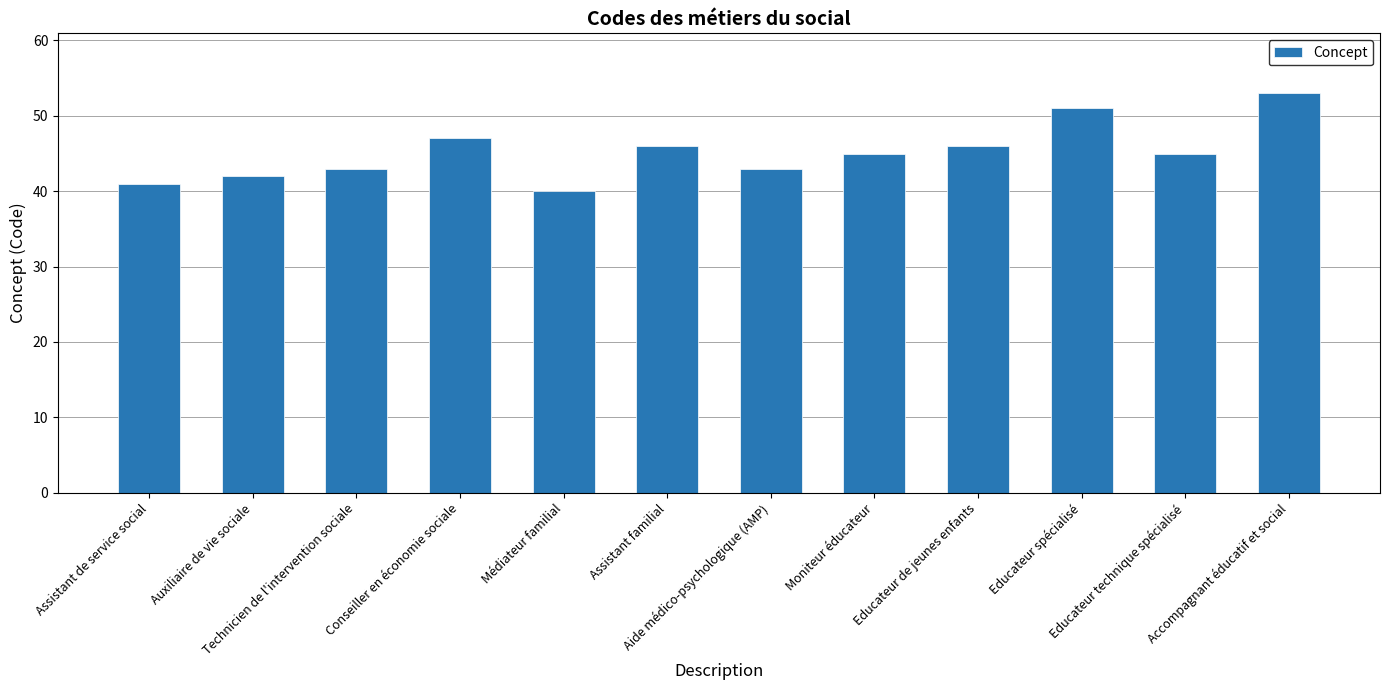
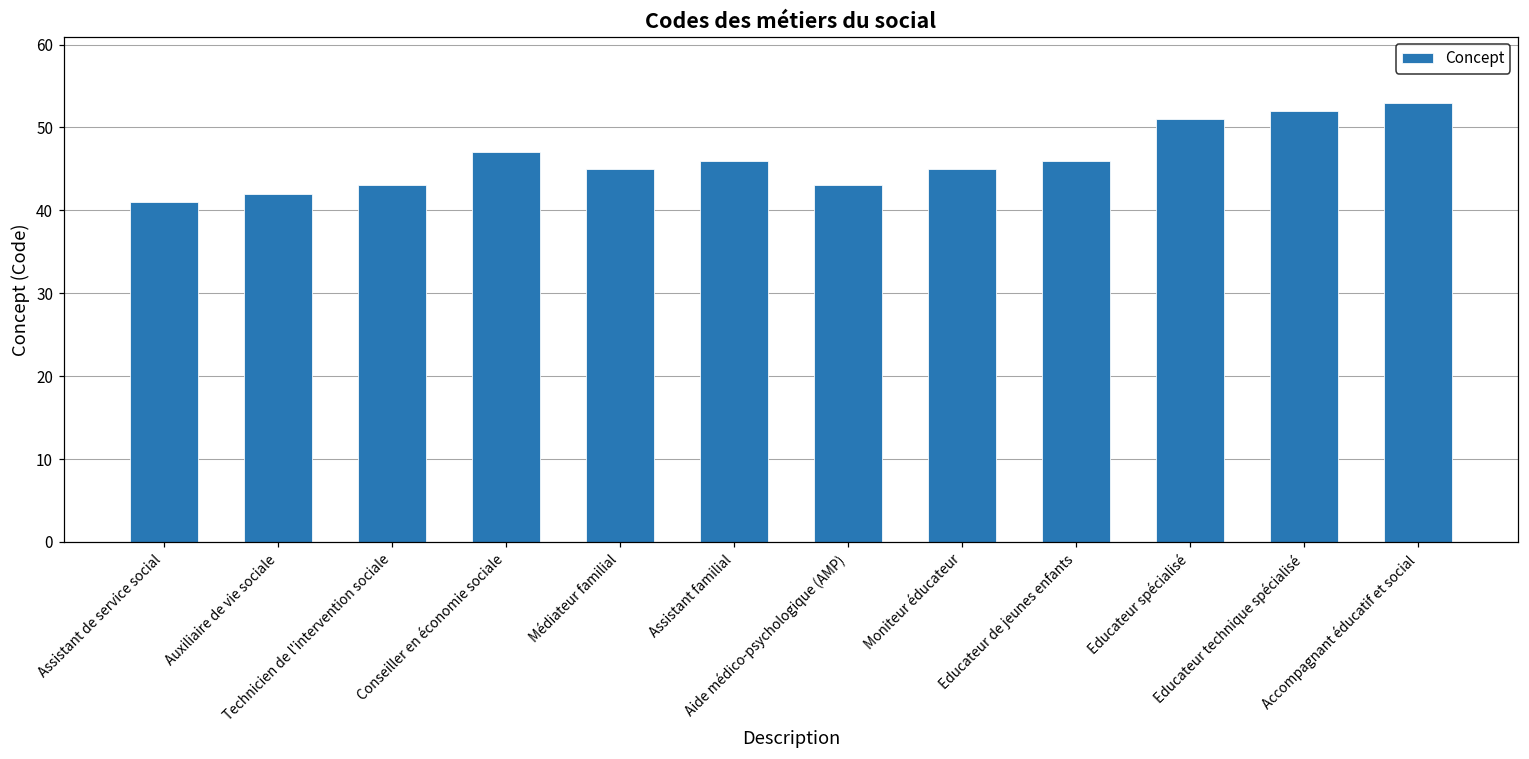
Médiateur familial: 40 -> 45
Educateur technique spécialisé: 45 -> 52
